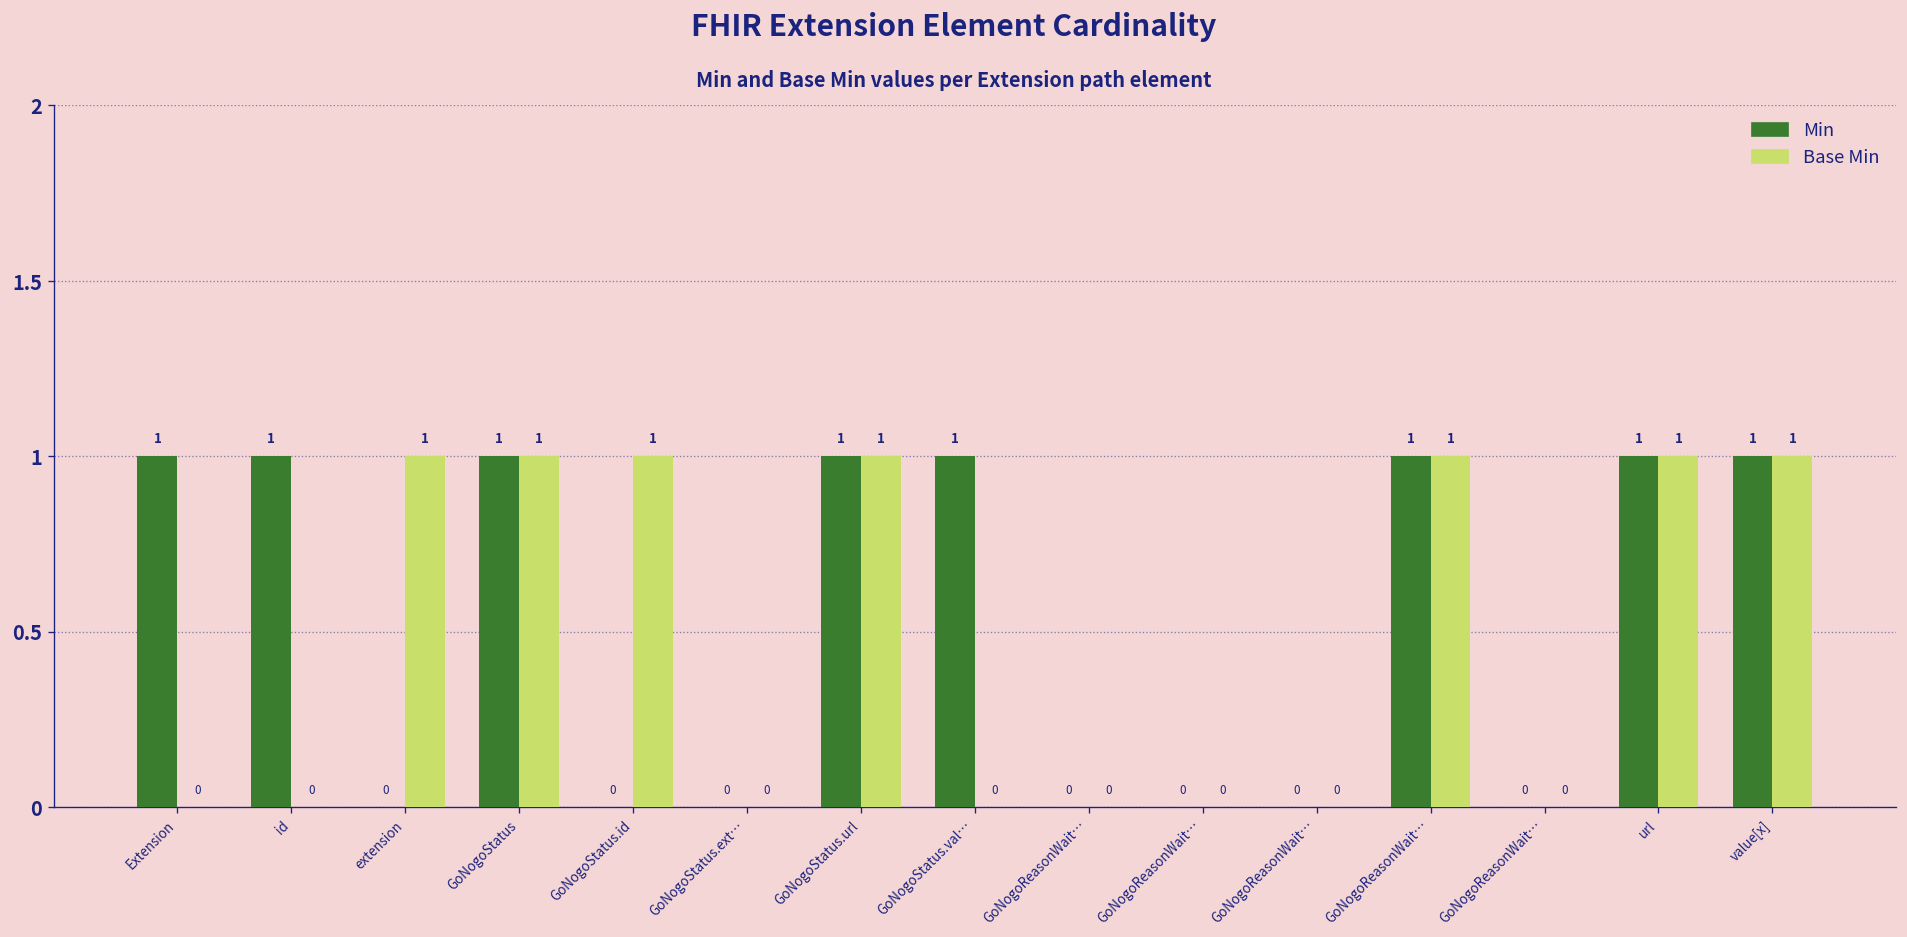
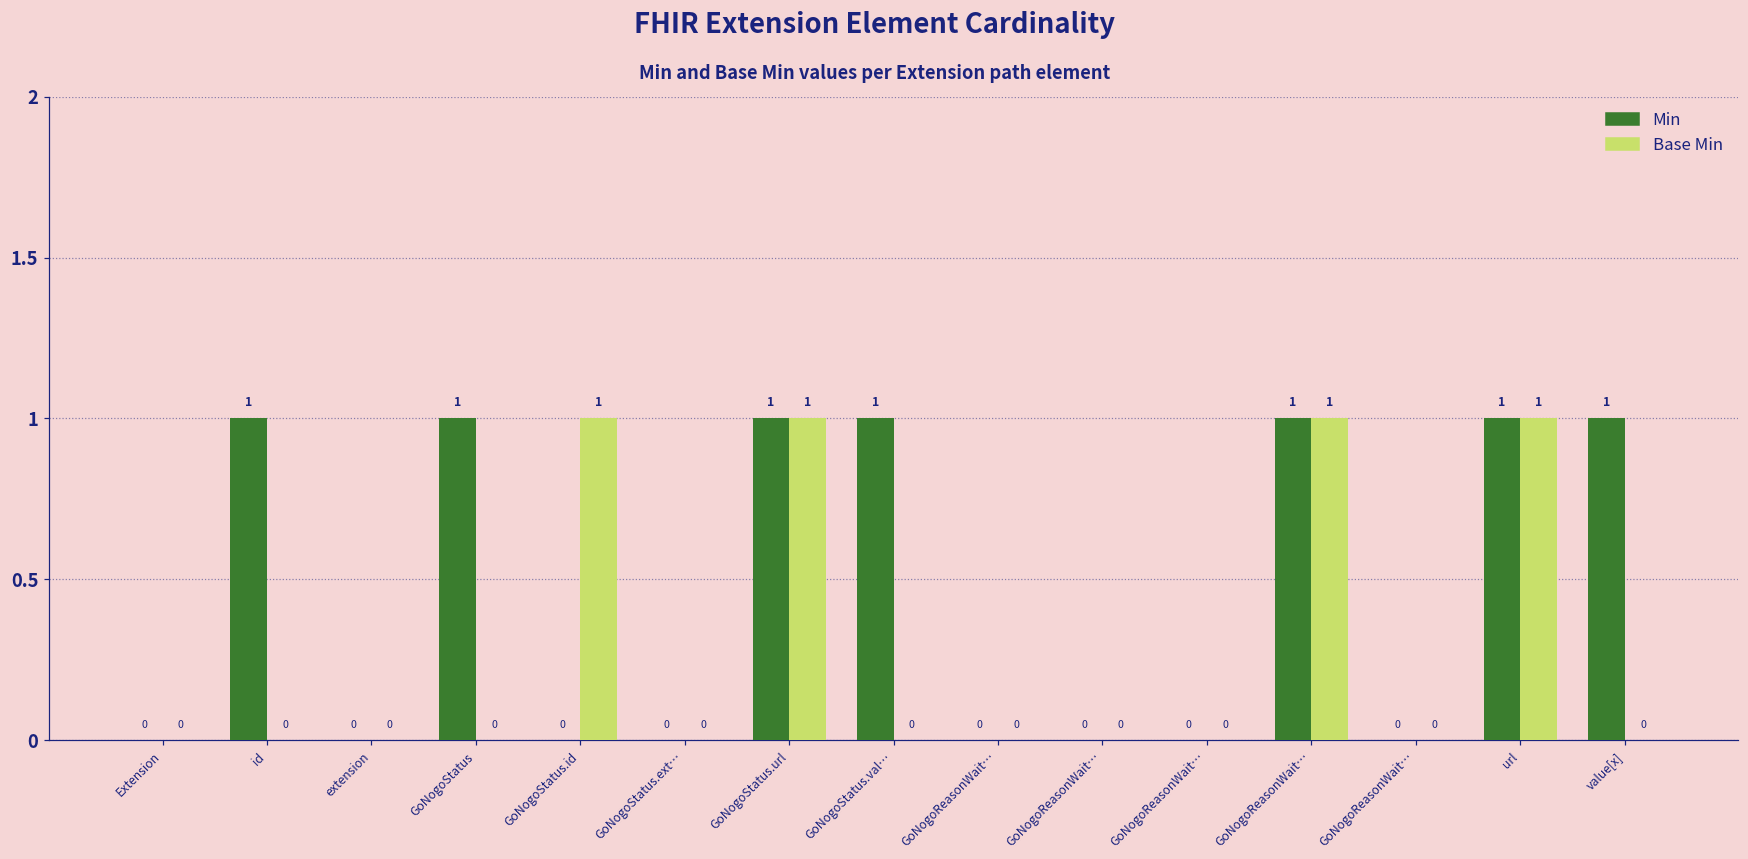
Min, Extension: 1 -> 0
Base Min, extension: 1 -> 0
Base Min, GoNogoStatus: 1 -> 0
Base Min, value[x]: 1 -> 0
